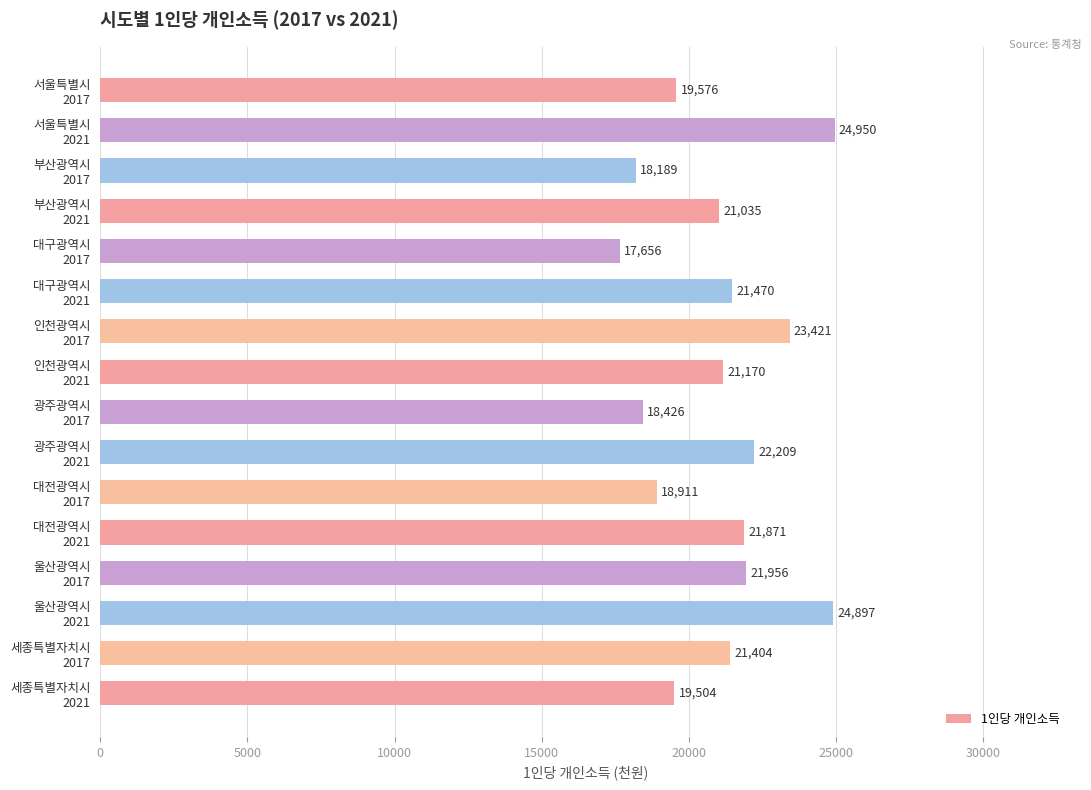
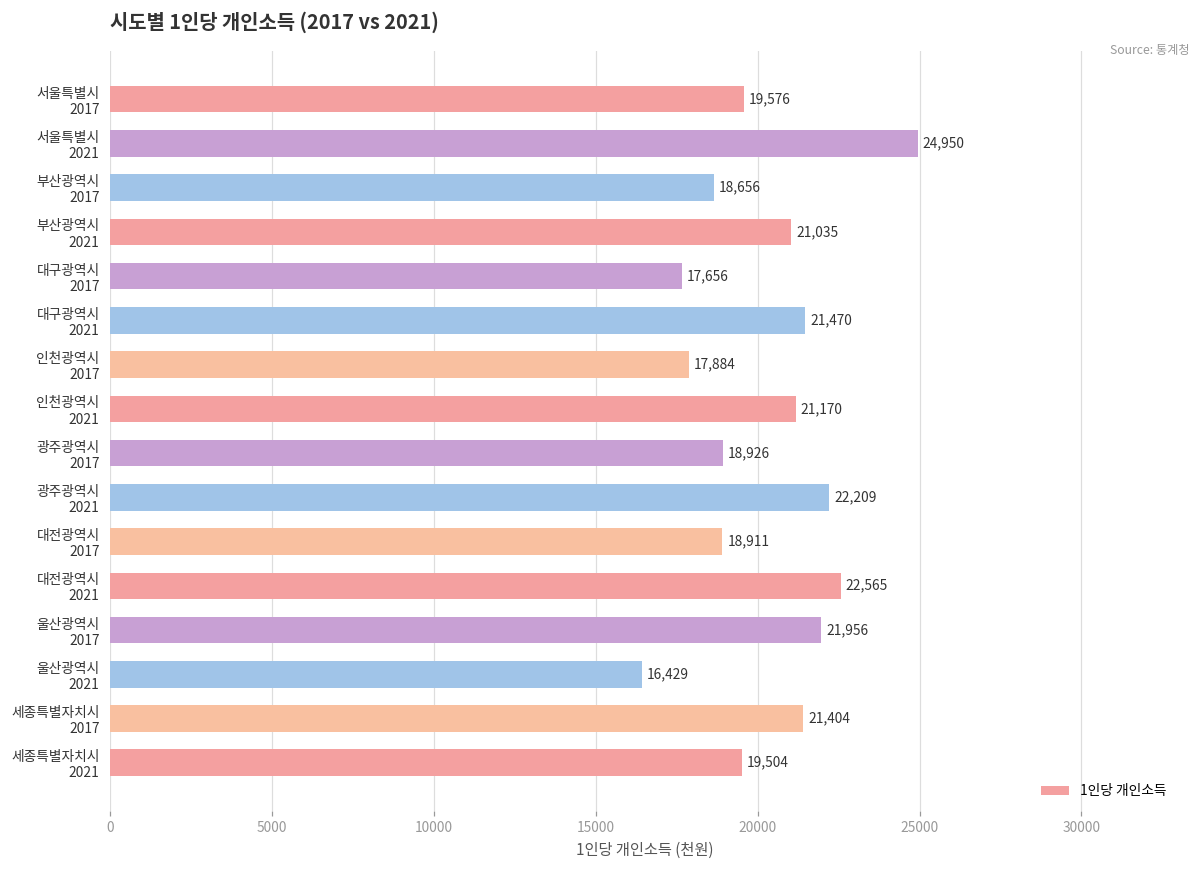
부산광역시 2017: 18,189 -> 18,656
인천광역시 2017: 23,421 -> 17,884
광주광역시 2017: 18,426 -> 18,926
대전광역시 2021: 21,871 -> 22,565
울산광역시 2021: 24,897 -> 16,429
